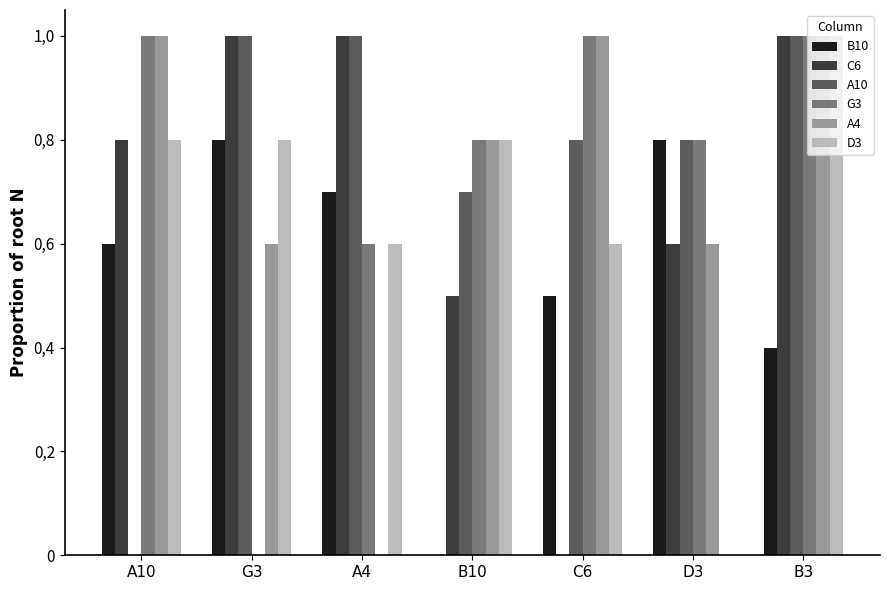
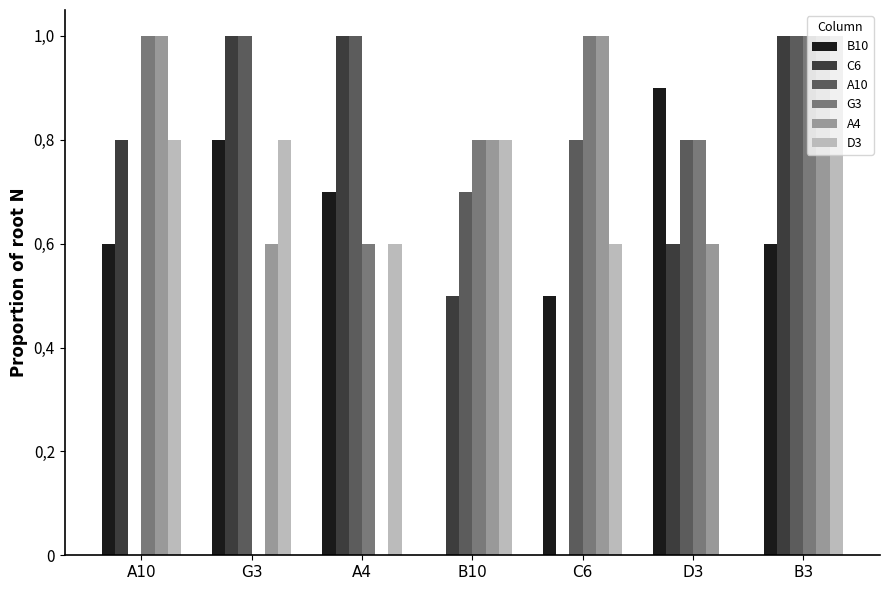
B10, D3: 8.0 -> 9.0
B10, B3: 4.0 -> 6.0
